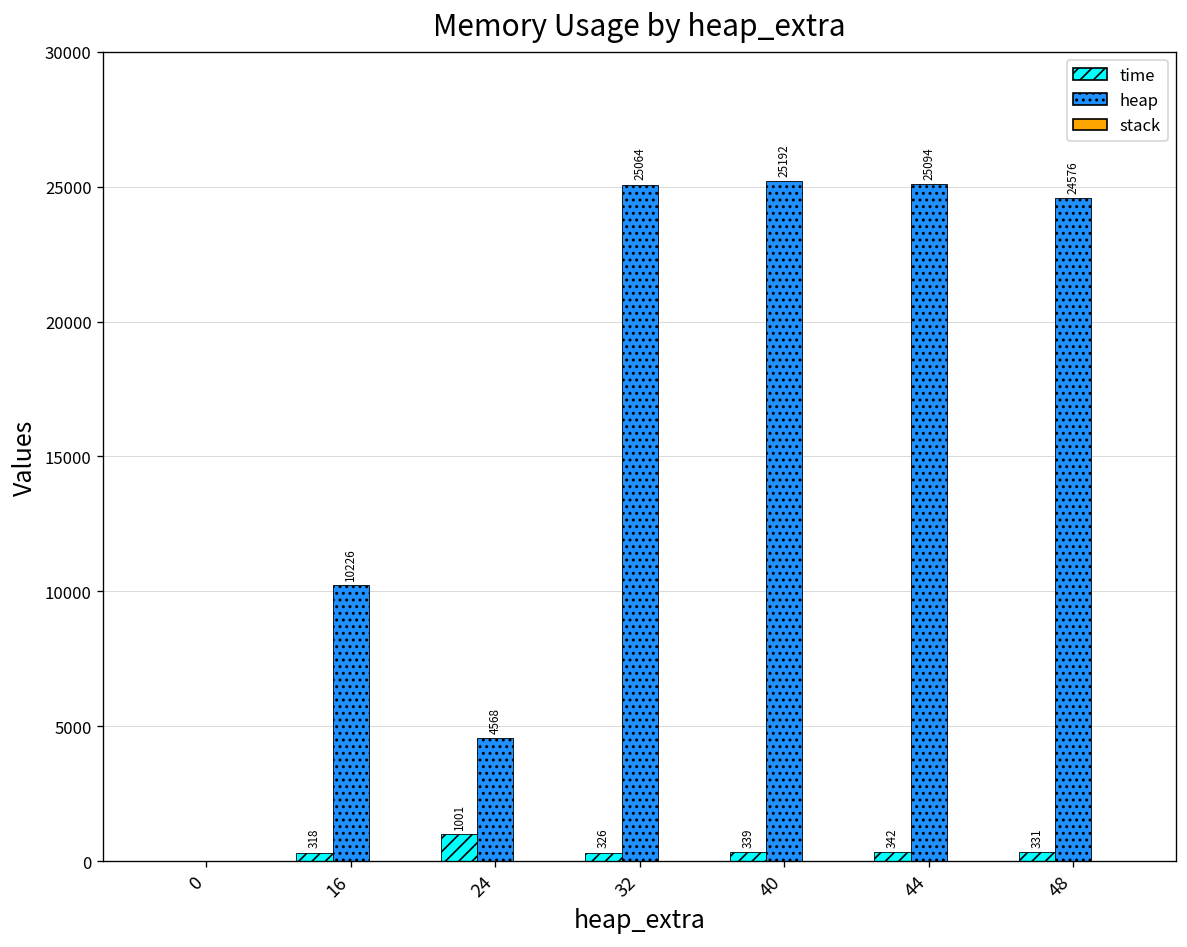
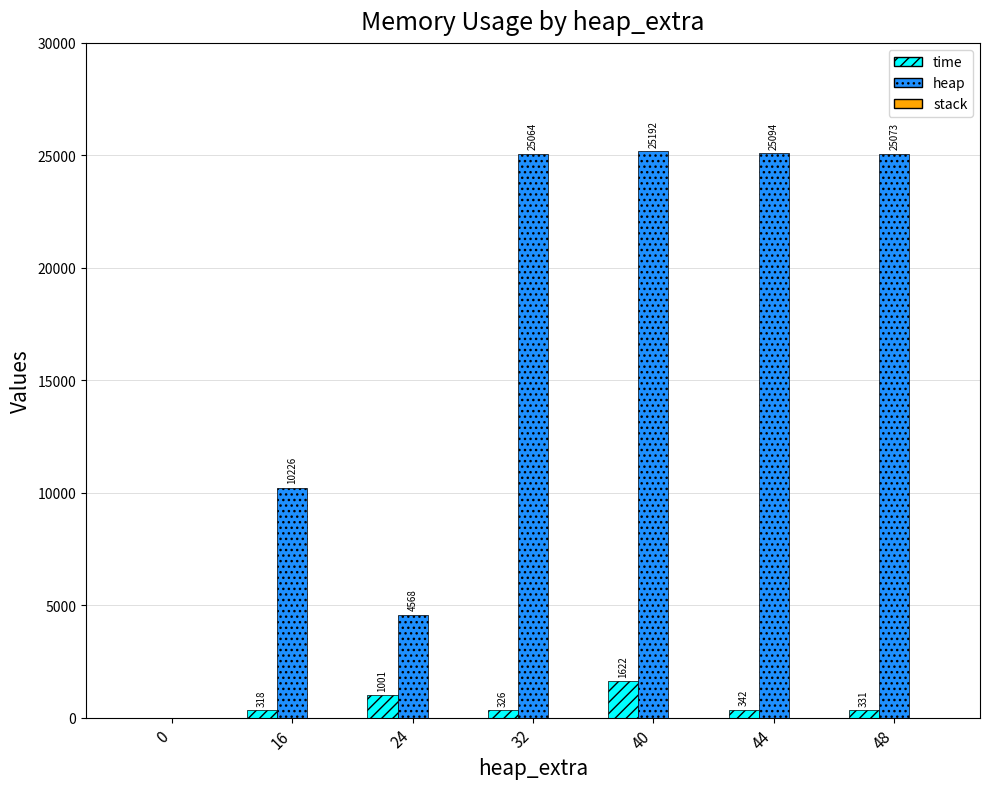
time, 40: 339 -> 1622
heap, 48: 24576 -> 25073
